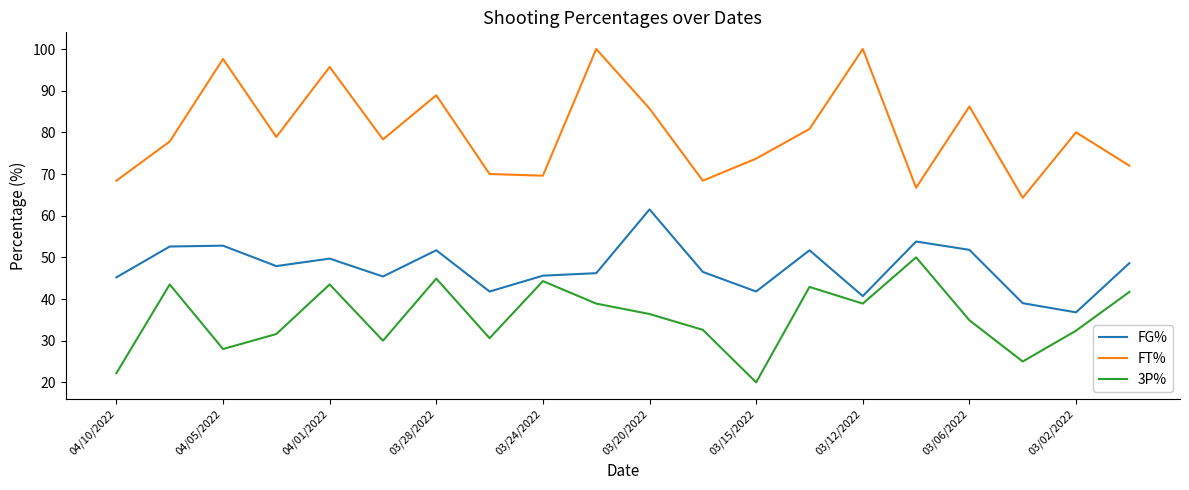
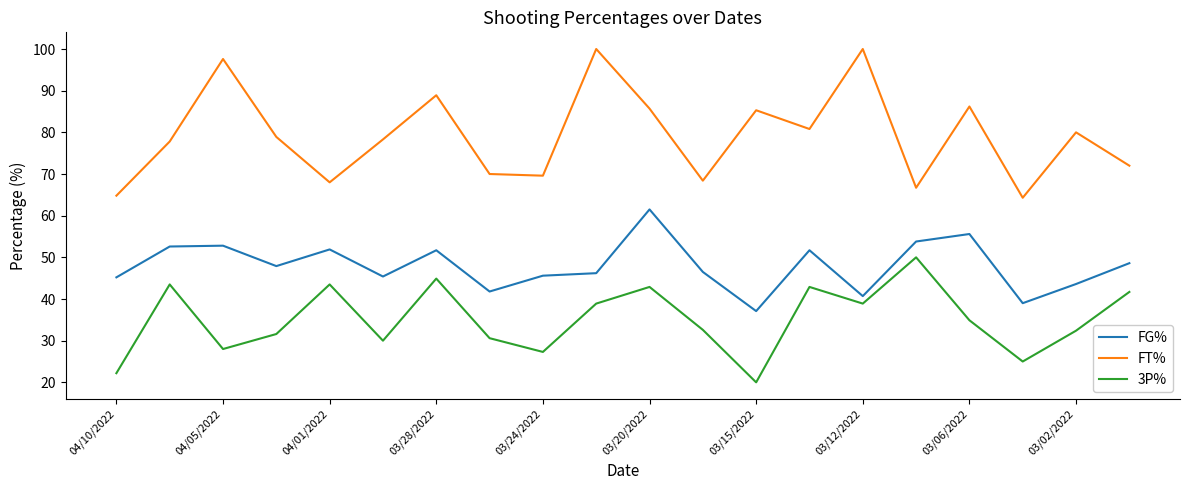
FT%, 04/10/2022: 68 -> 65
FG%, 04/01/2022: 50 -> 52
FT%, 04/01/2022: 96 -> 68
3P%, 03/24/2022: 44 -> 27
3P%, 03/20/2022: 36 -> 43
FG%, 03/15/2022: 42 -> 37
FT%, 03/15/2022: 74 -> 85
FG%, 03/06/2022: 52 -> 56
FG%, 03/02/2022: 37 -> 44
